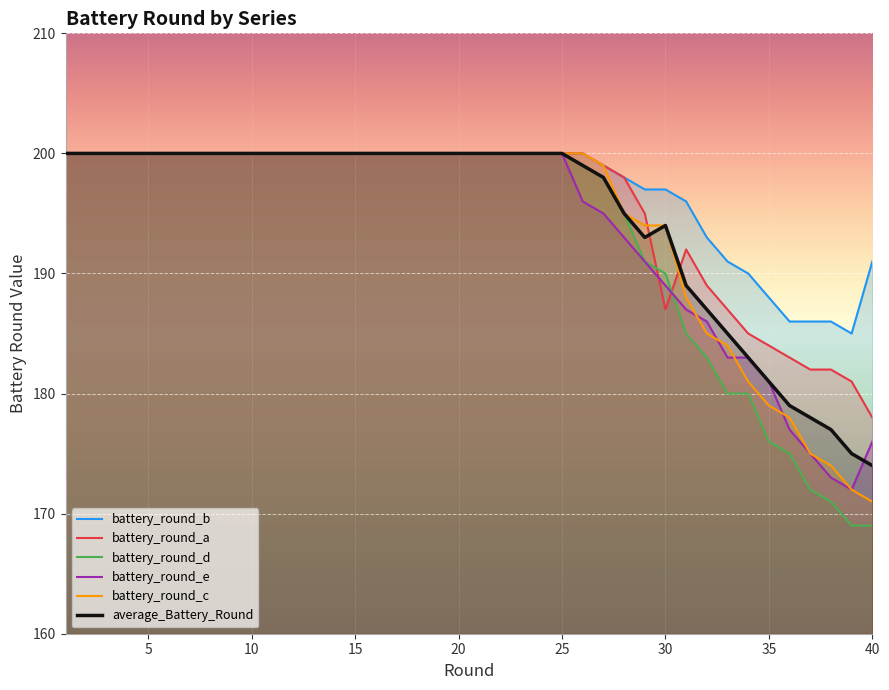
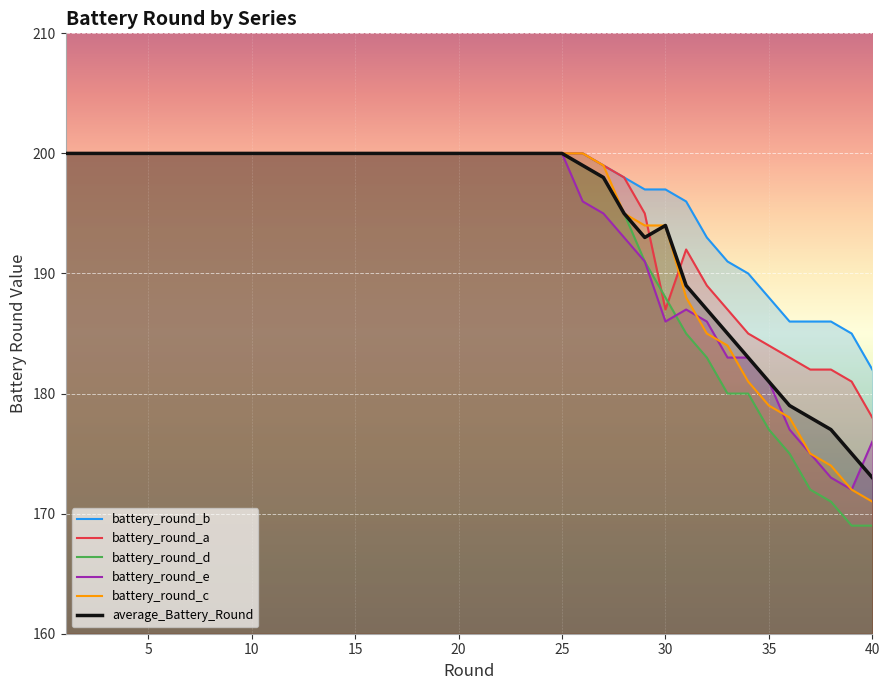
battery_round_d, 30: 190 -> 188
battery_round_e, 30: 189 -> 186
battery_round_d, 35: 176 -> 177
battery_round_b, 40: 191 -> 182
average_Battery_Round, 40: 174 -> 173
